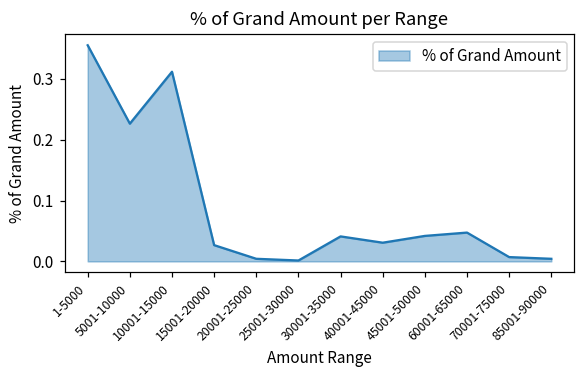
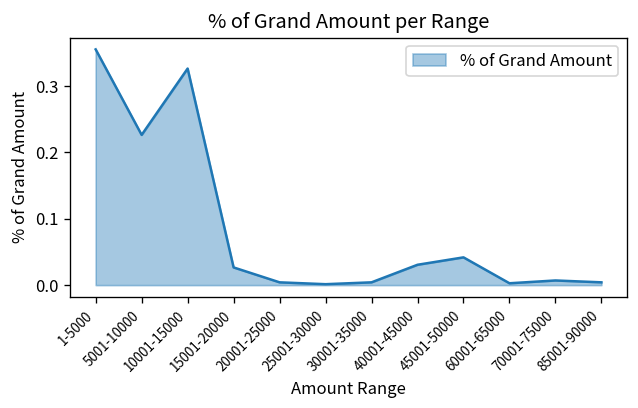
10001-15000: 0.31 -> 0.33
30001-35000: 0.04 -> 0.00
60001-65000: 0.05 -> 0.00
